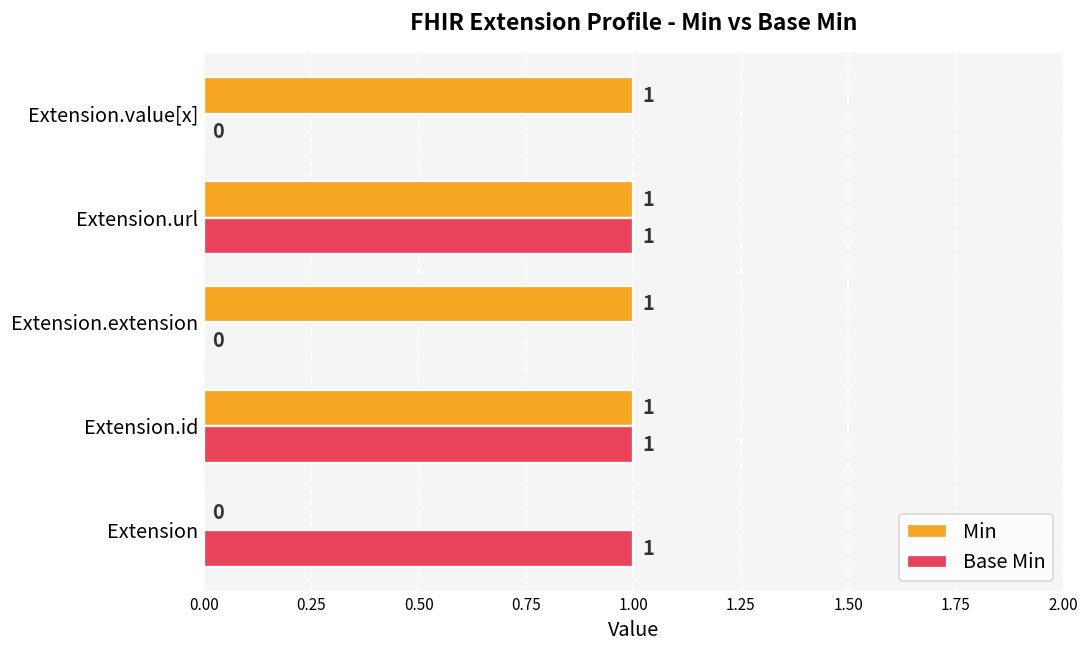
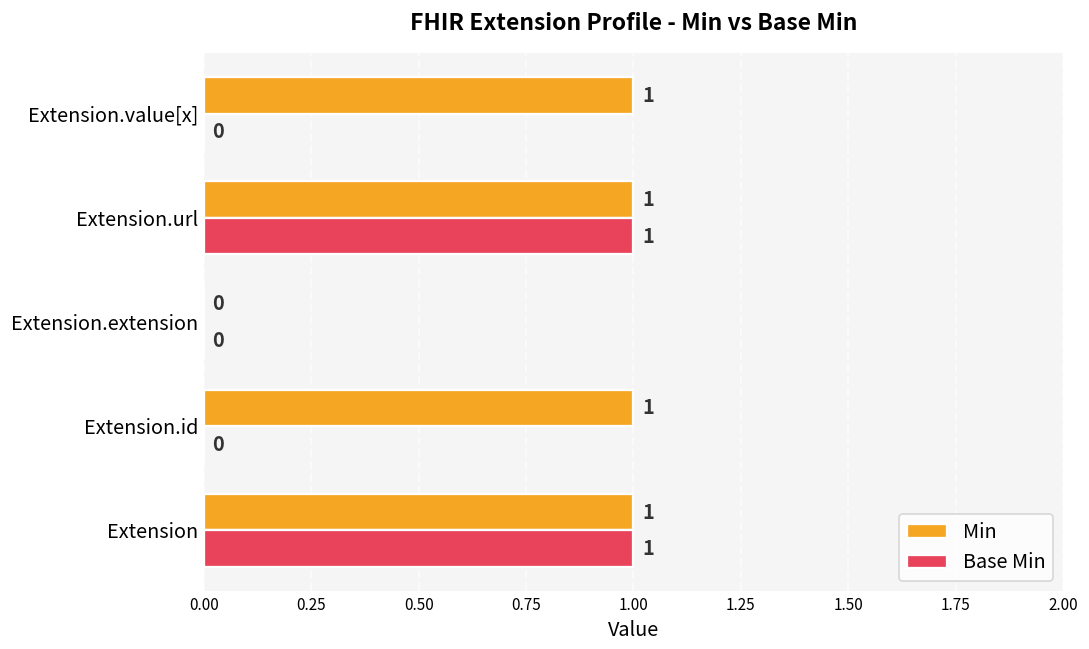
Min, Extension.extension: 1 -> 0
Base Min, Extension.id: 1 -> 0
Min, Extension: 0 -> 1
